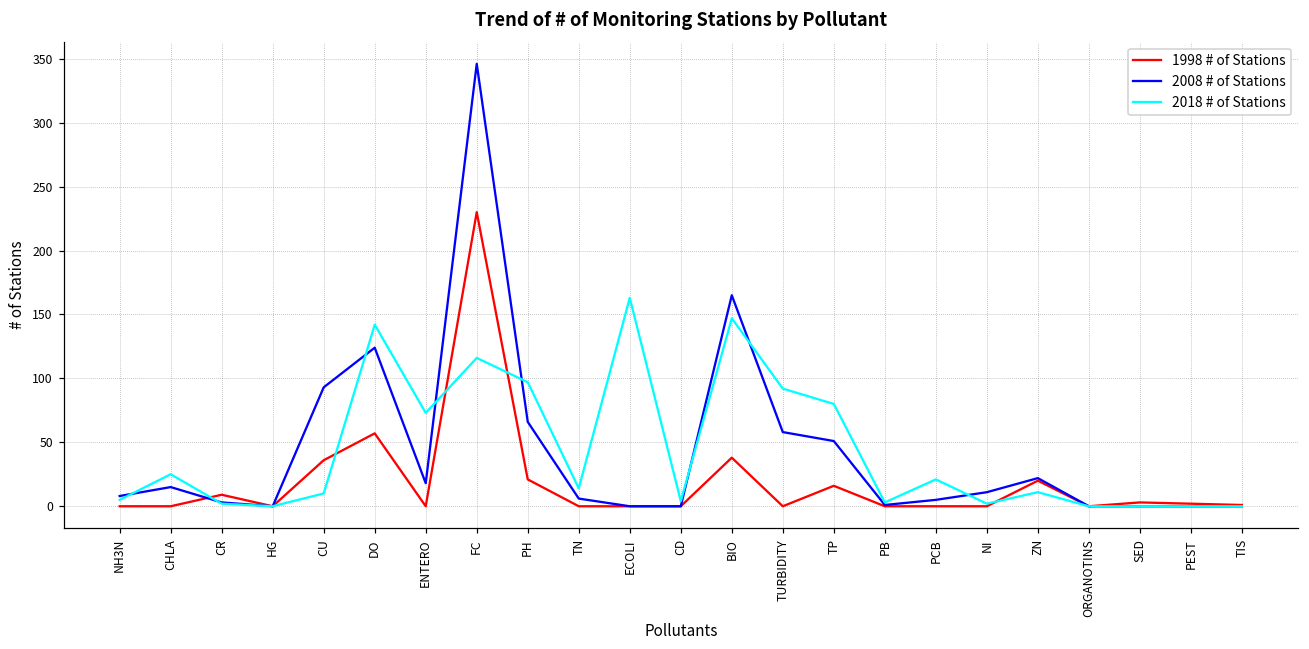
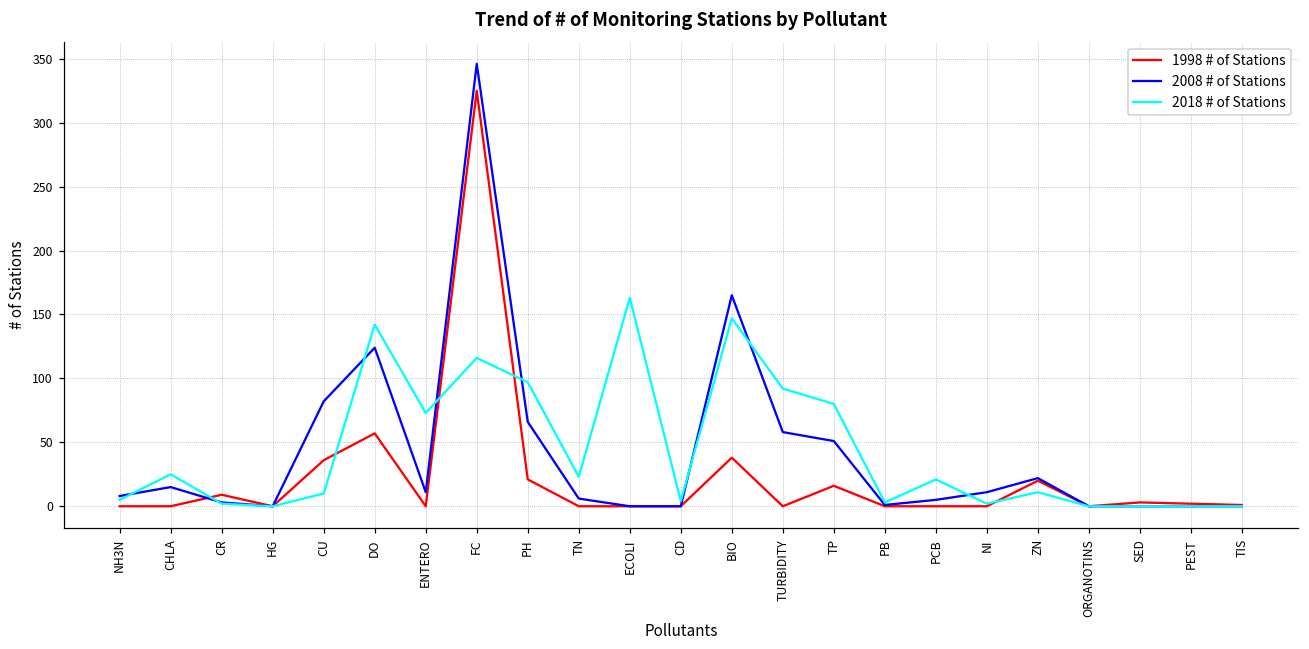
2008 # of Stations, CU: 93 -> 82
2008 # of Stations, ENTERO: 18 -> 11
1998 # of Stations, FC: 230 -> 325
2018 # of Stations, TN: 14 -> 23
